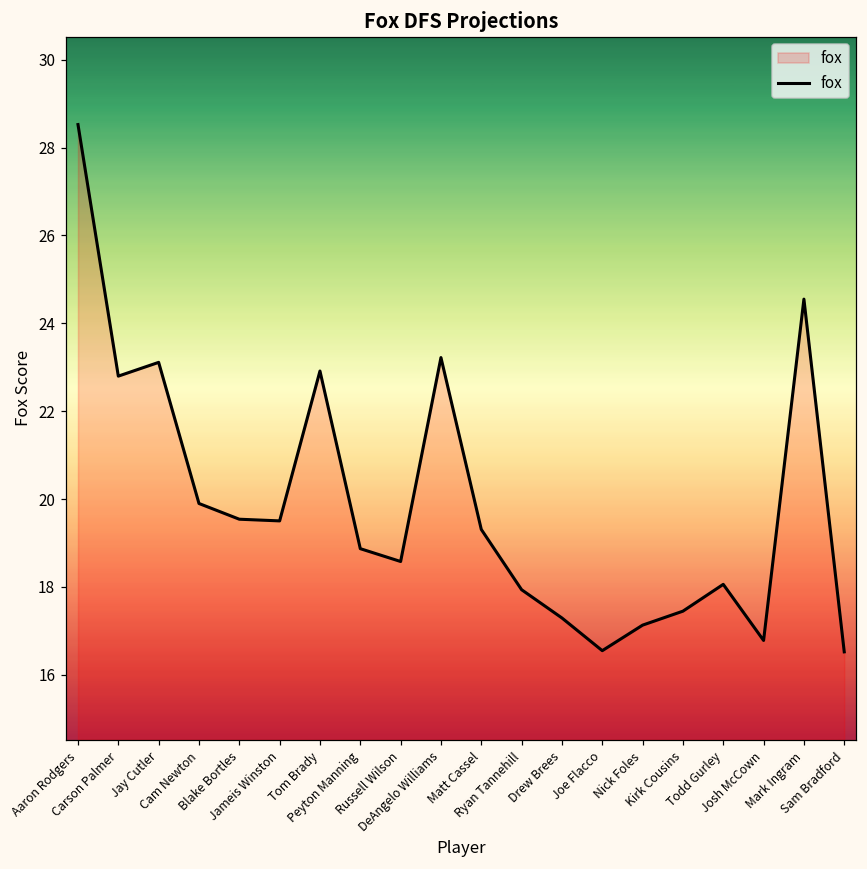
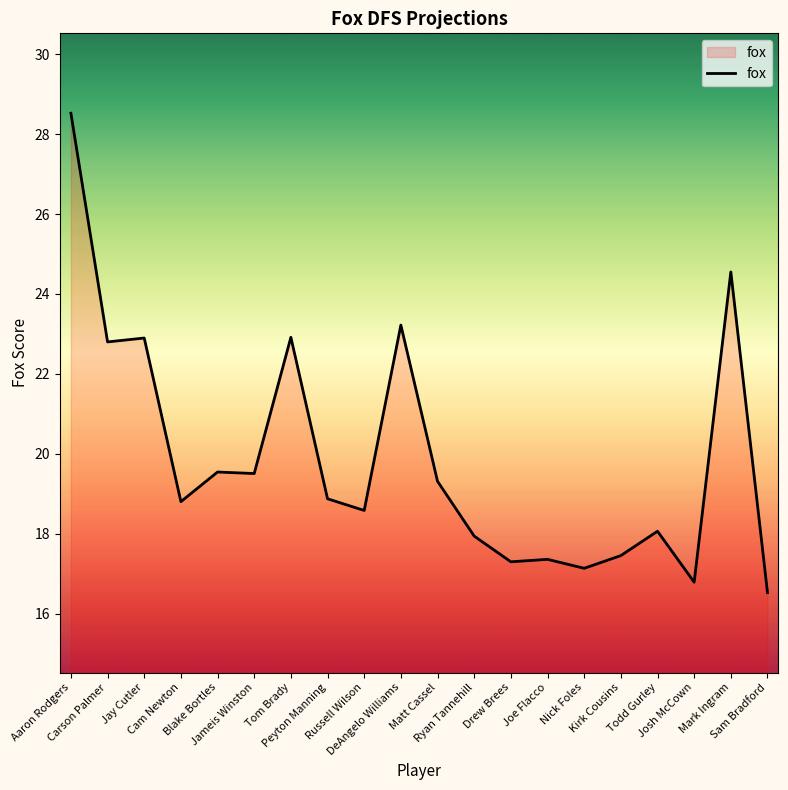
Jay Cutler: 23.1 -> 22.9
Cam Newton: 19.9 -> 18.8
Joe Flacco: 16.6 -> 17.4
